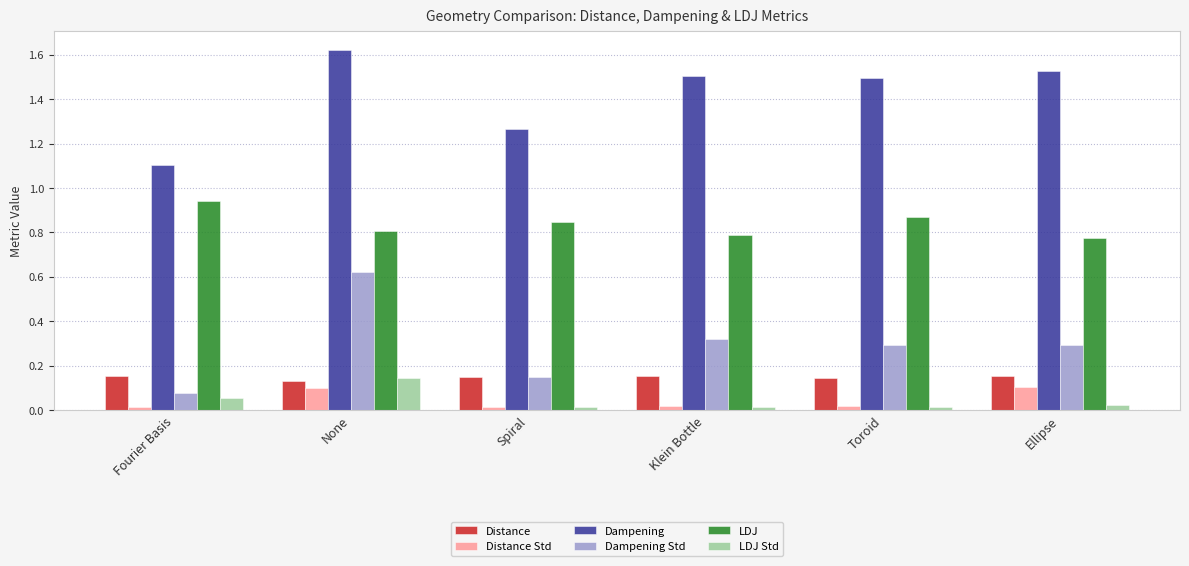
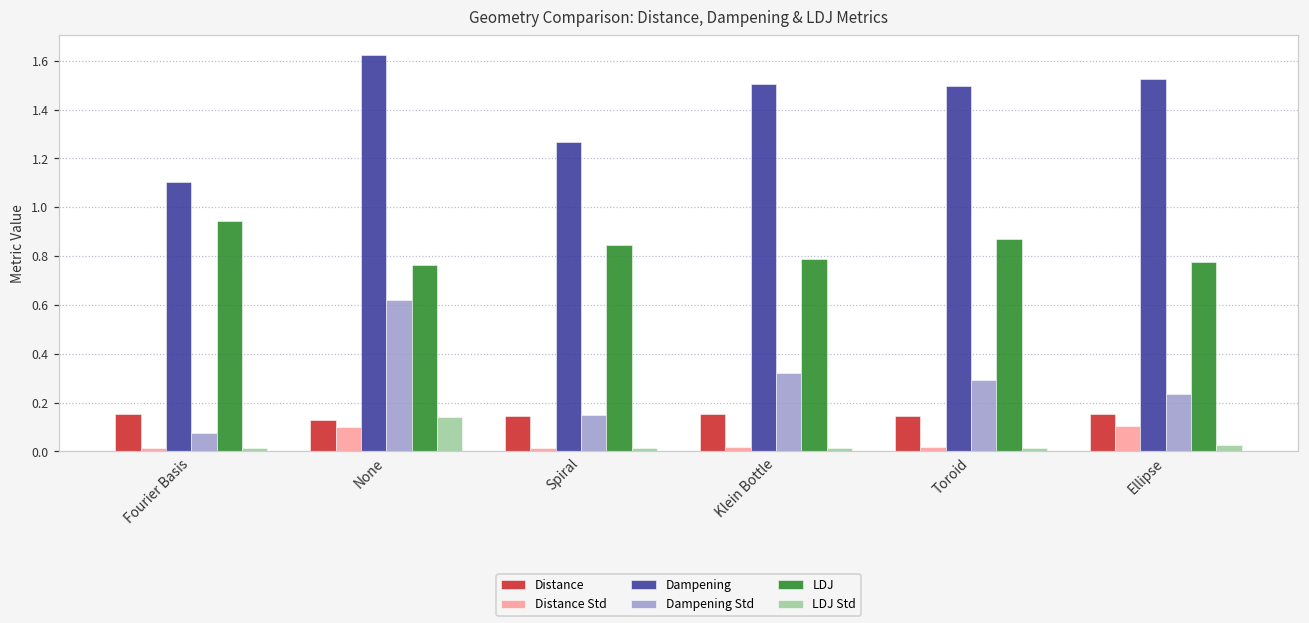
LDJ Std, Fourier Basis: 0.05 -> 0.01
LDJ, None: 0.81 -> 0.76
Dampening Std, Ellipse: 0.29 -> 0.23
